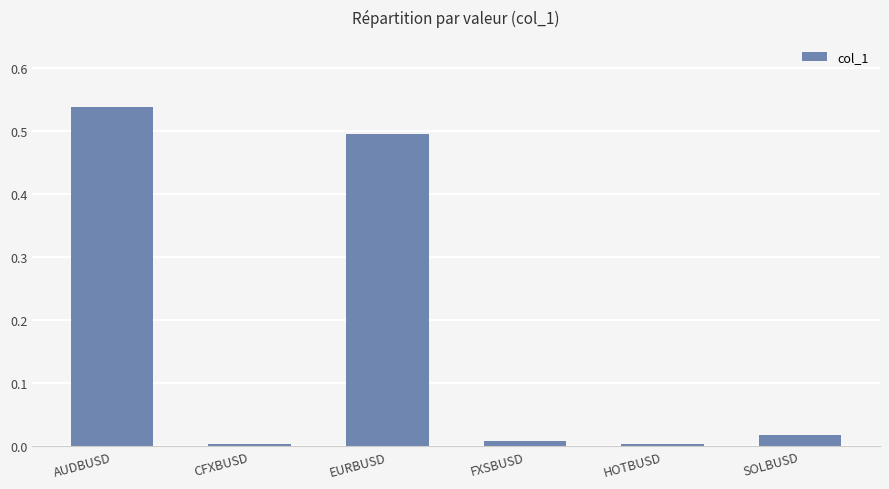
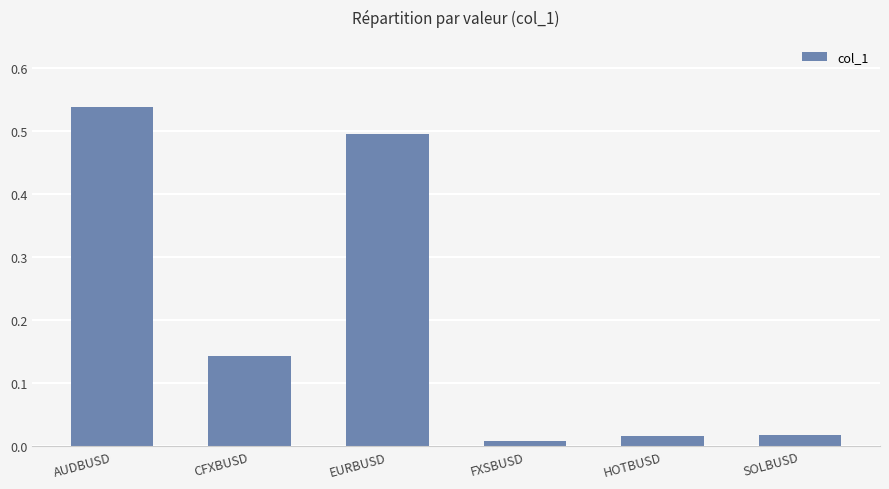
CFXBUSD: 0.00 -> 0.14
HOTBUSD: 0.00 -> 0.02
